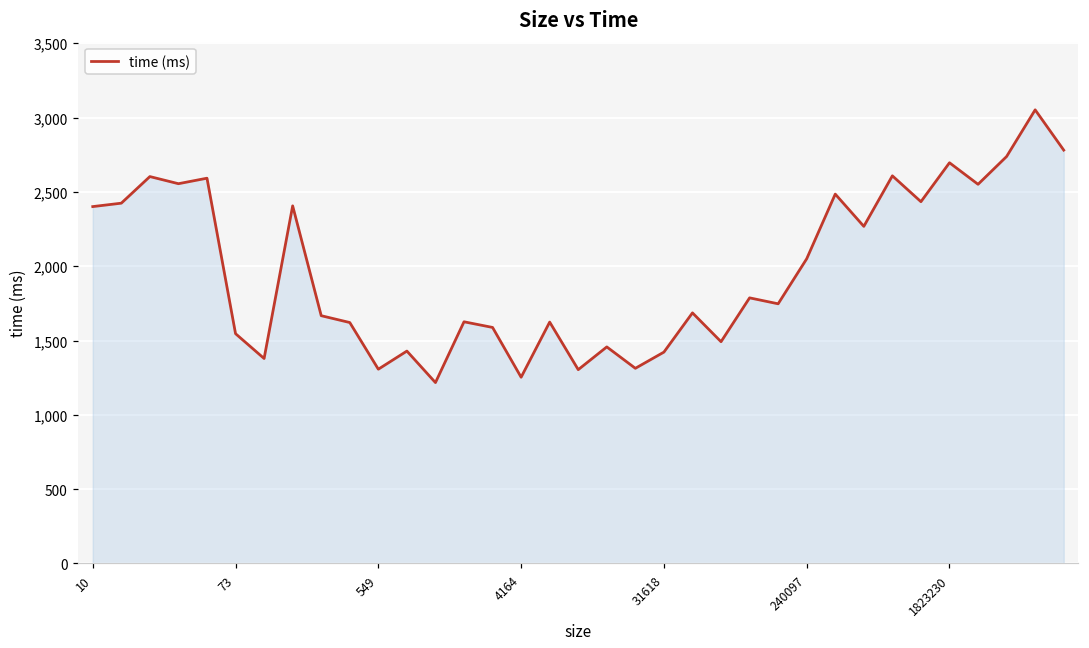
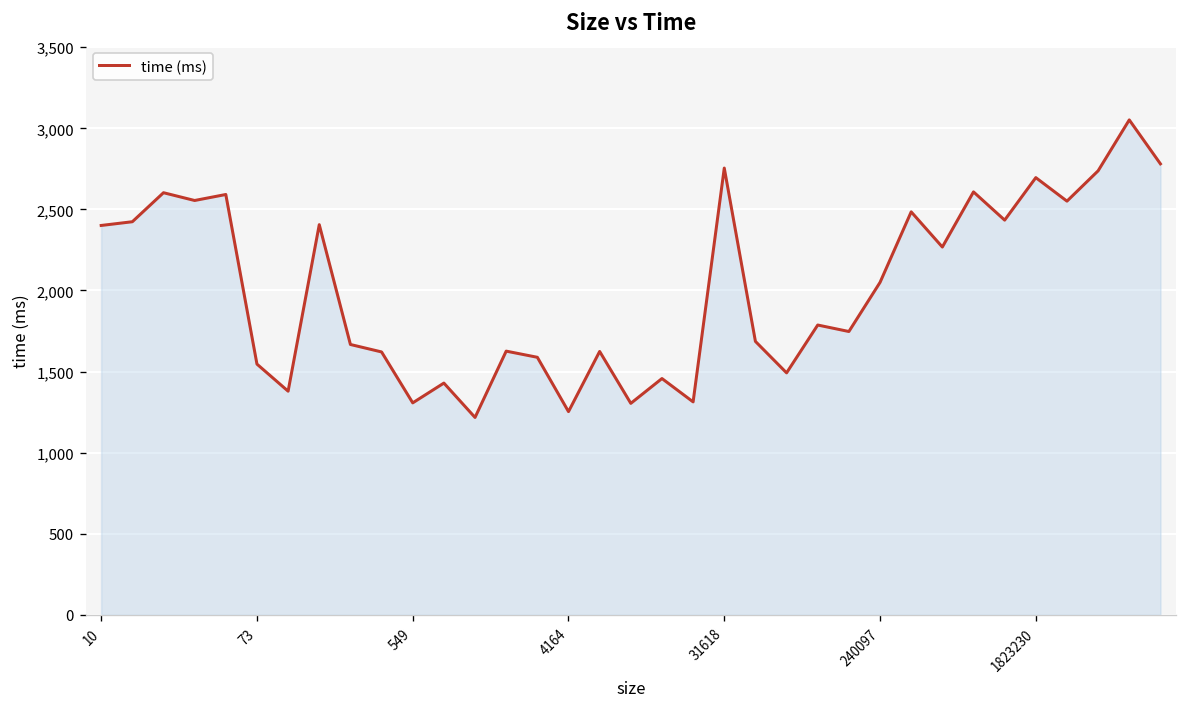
31618: 1,420 -> 2,760
